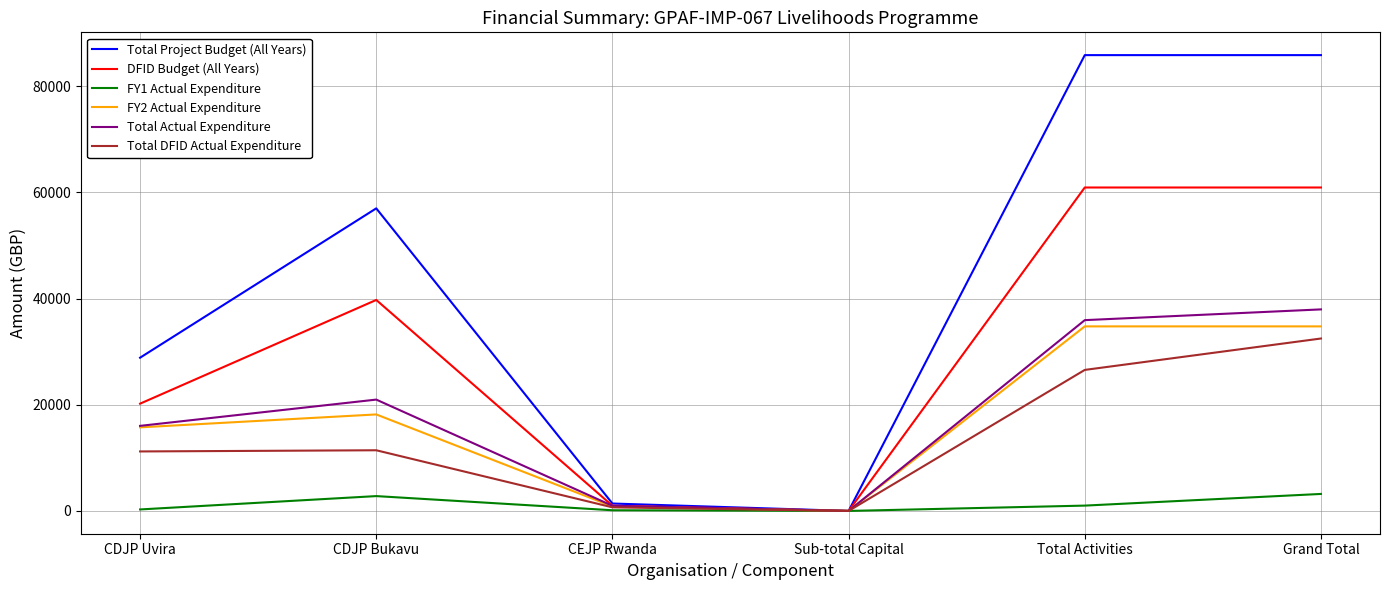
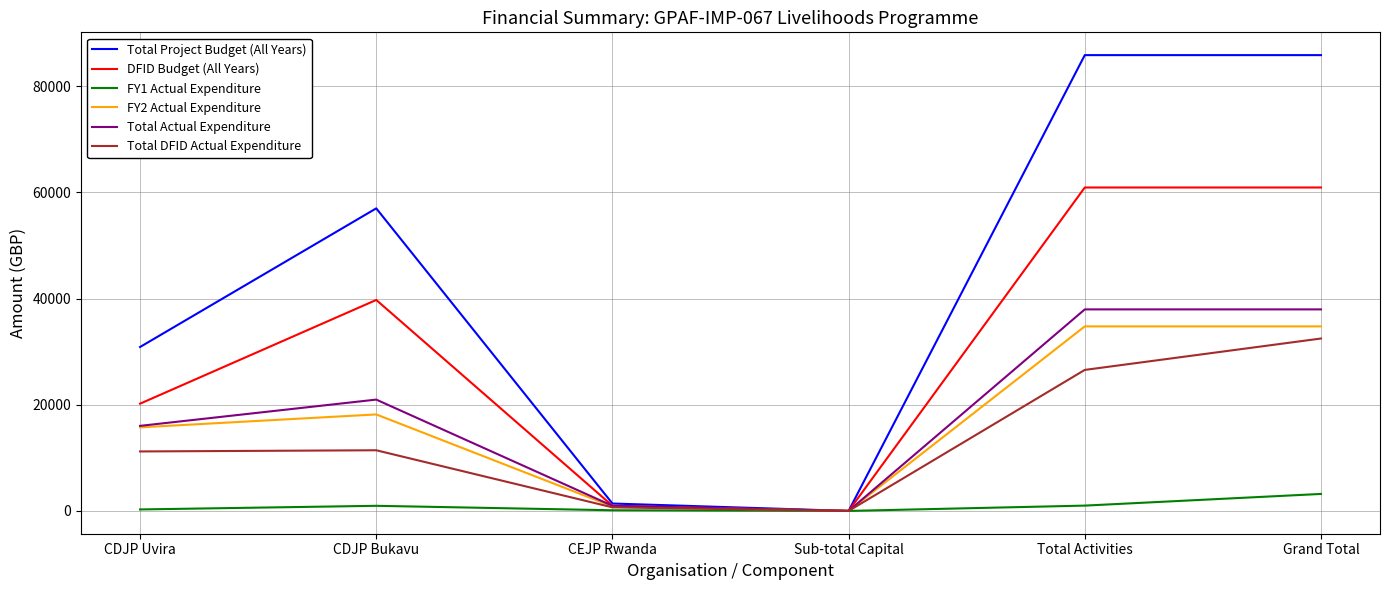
Total Project Budget (All Years), CDJP Uvira: 29000 -> 31000
FY1 Actual Expenditure, CDJP Bukavu: 3000 -> 1000
Total Actual Expenditure, Total Activities: 36000 -> 38000
